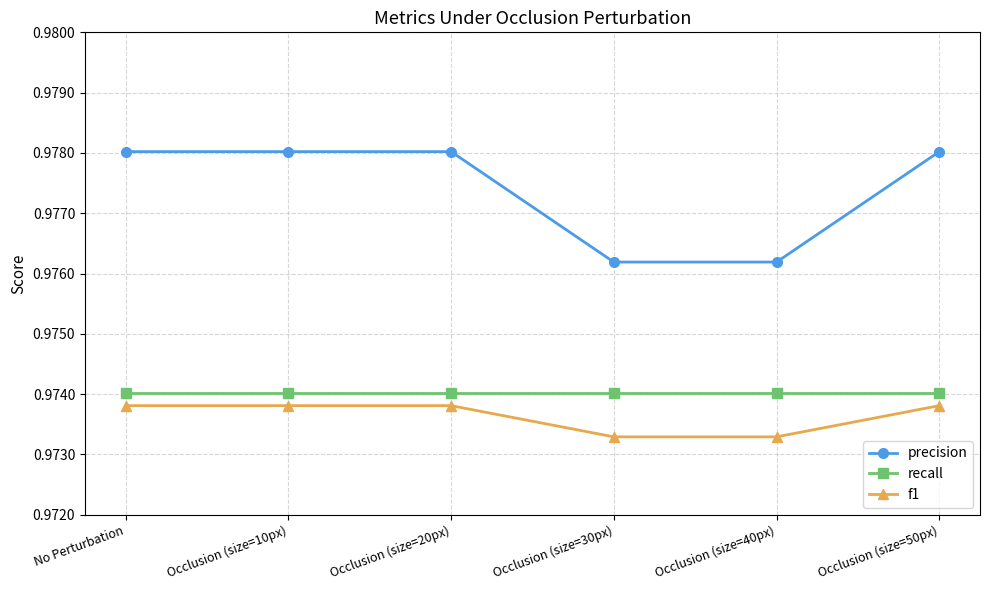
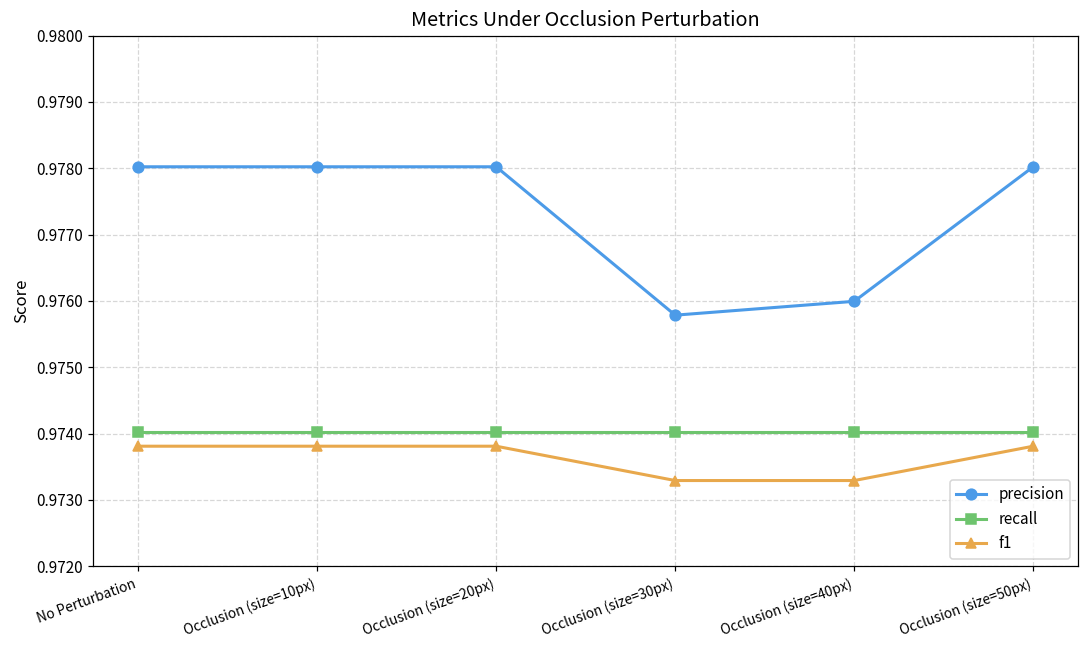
precision, Occlusion (size=30px): 0.9762 -> 0.9758
precision, Occlusion (size=40px): 0.9762 -> 0.9760
